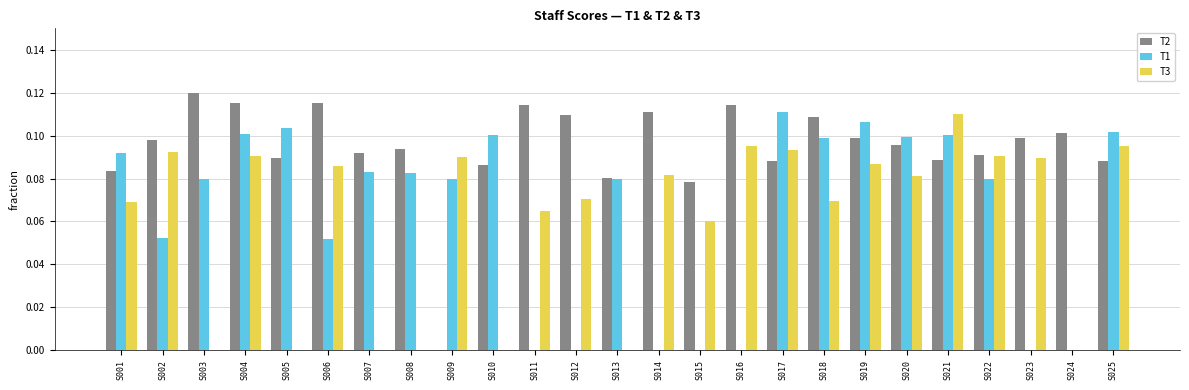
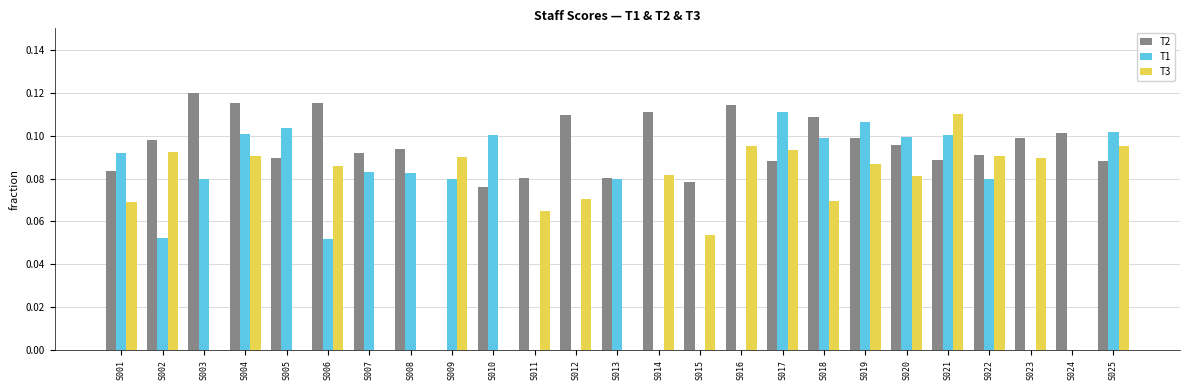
T2, S010: 0.086 -> 0.076
T2, S011: 0.114 -> 0.080
T3, S015: 0.060 -> 0.054
